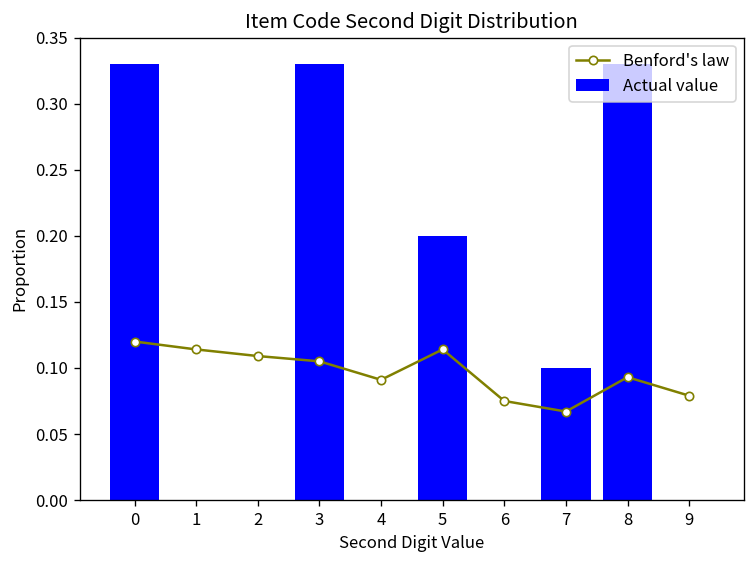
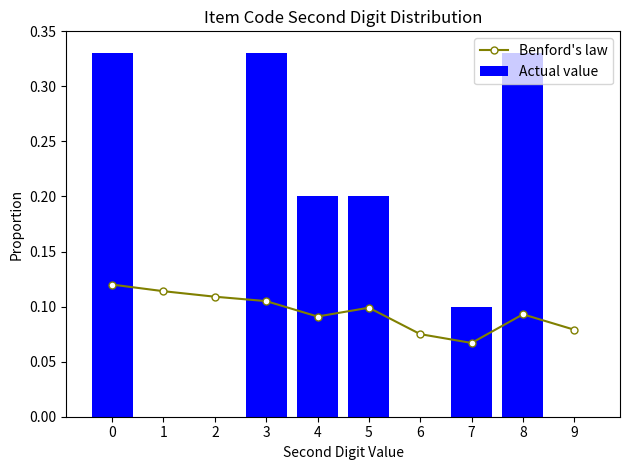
Actual value, 4: 0.0 -> 0.2
Benford's law, 5: 0.114 -> 0.099
